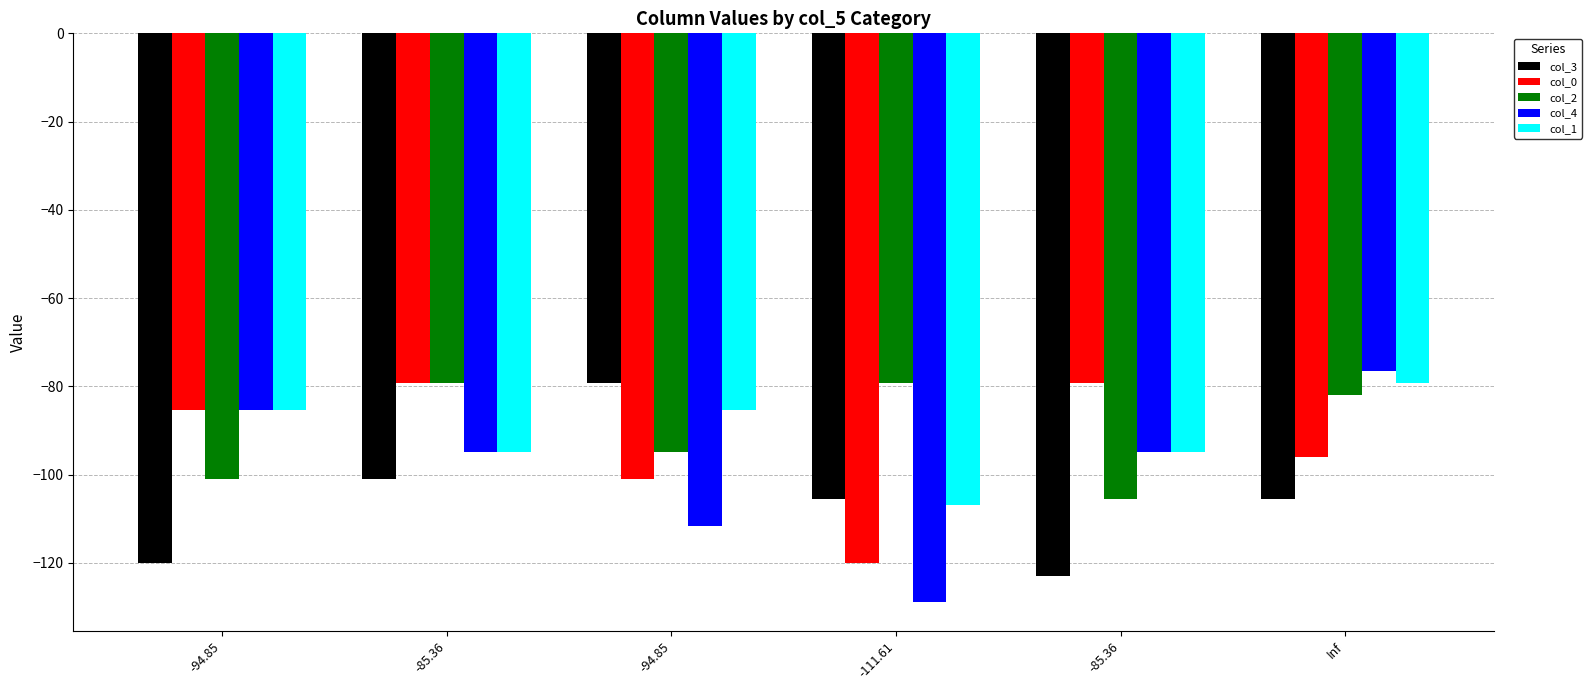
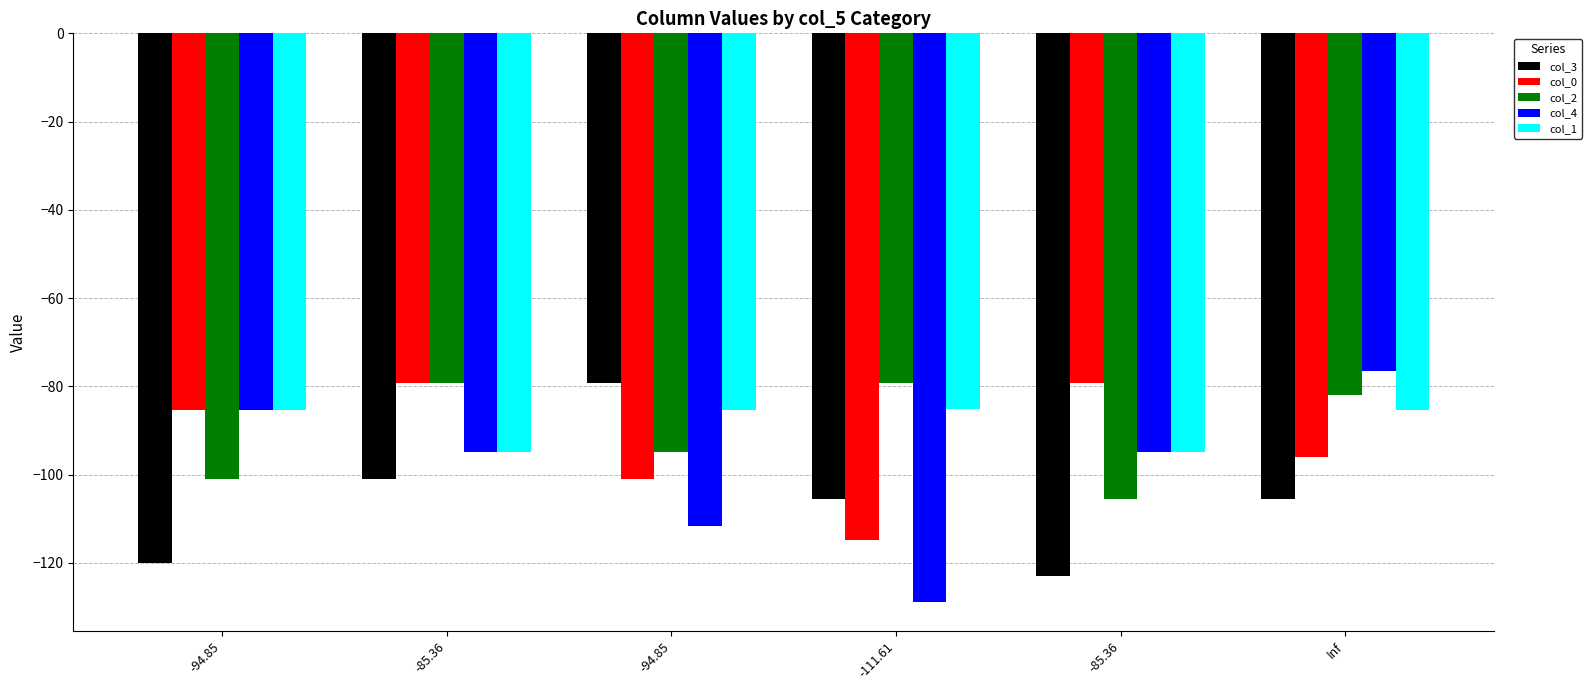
col_0, -111.61: -120 -> -115
col_1, -111.61: -107 -> -85
col_1, Inf: -79 -> -85
